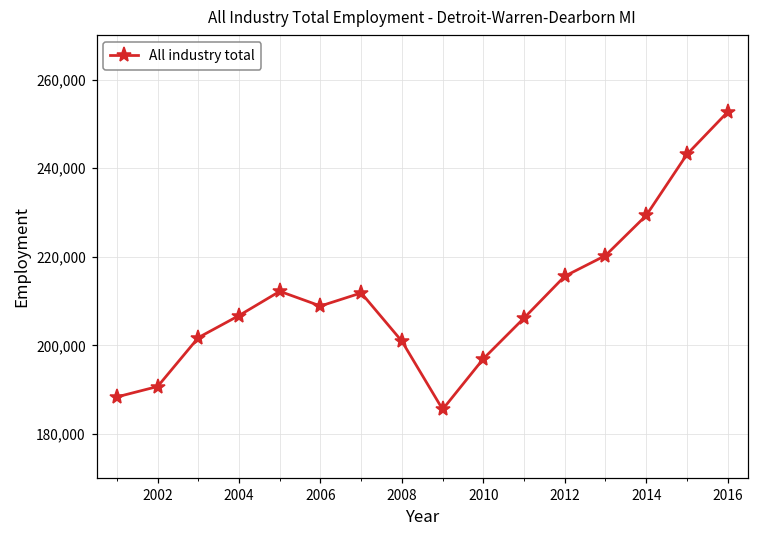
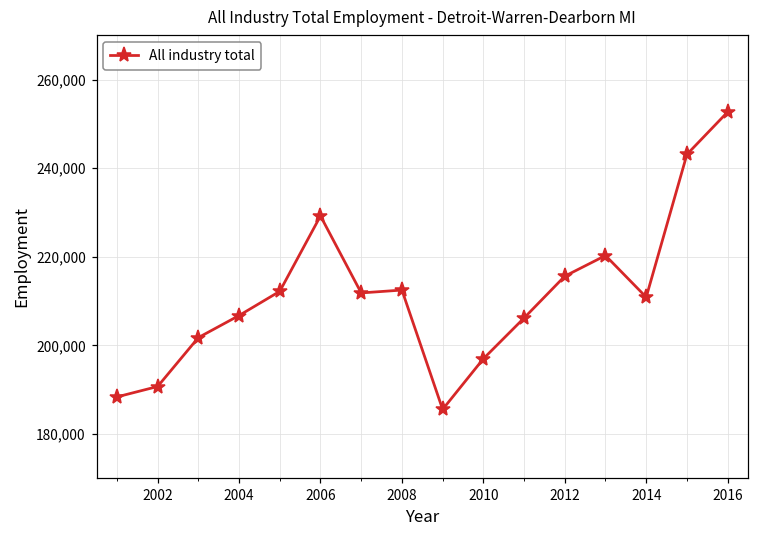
2006: 209,000 -> 229,000
2008: 201,000 -> 212,000
2014: 229,000 -> 211,000
